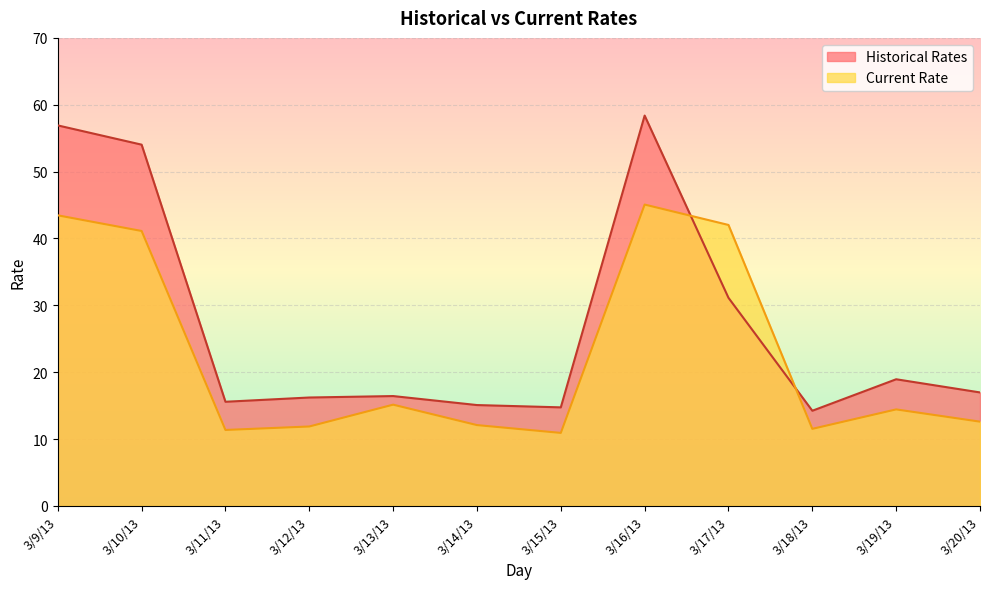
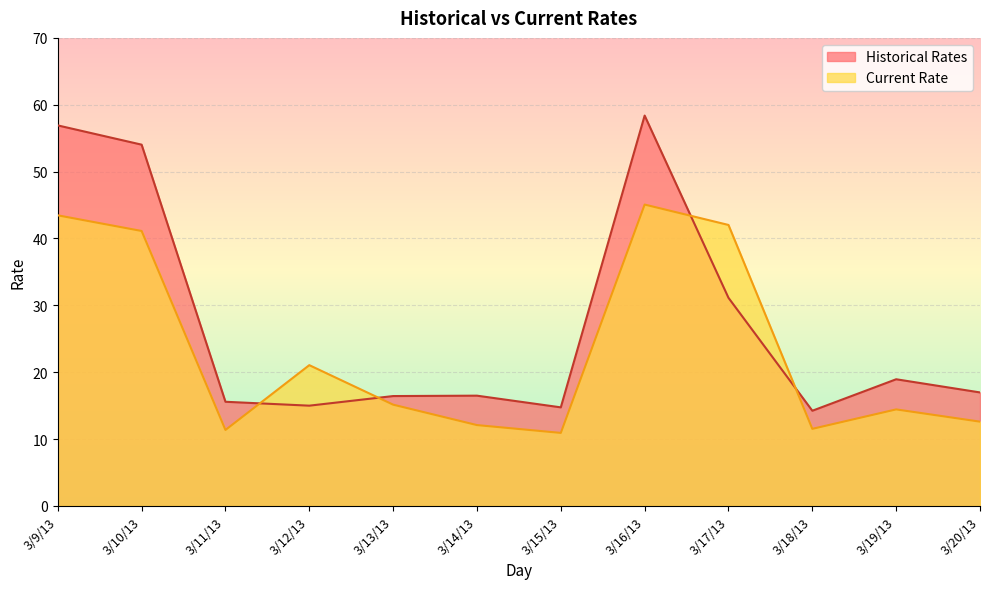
Historical Rates, 3/12/13: 16 -> 15
Current Rate, 3/12/13: 12 -> 21
Historical Rates, 3/14/13: 15 -> 16
